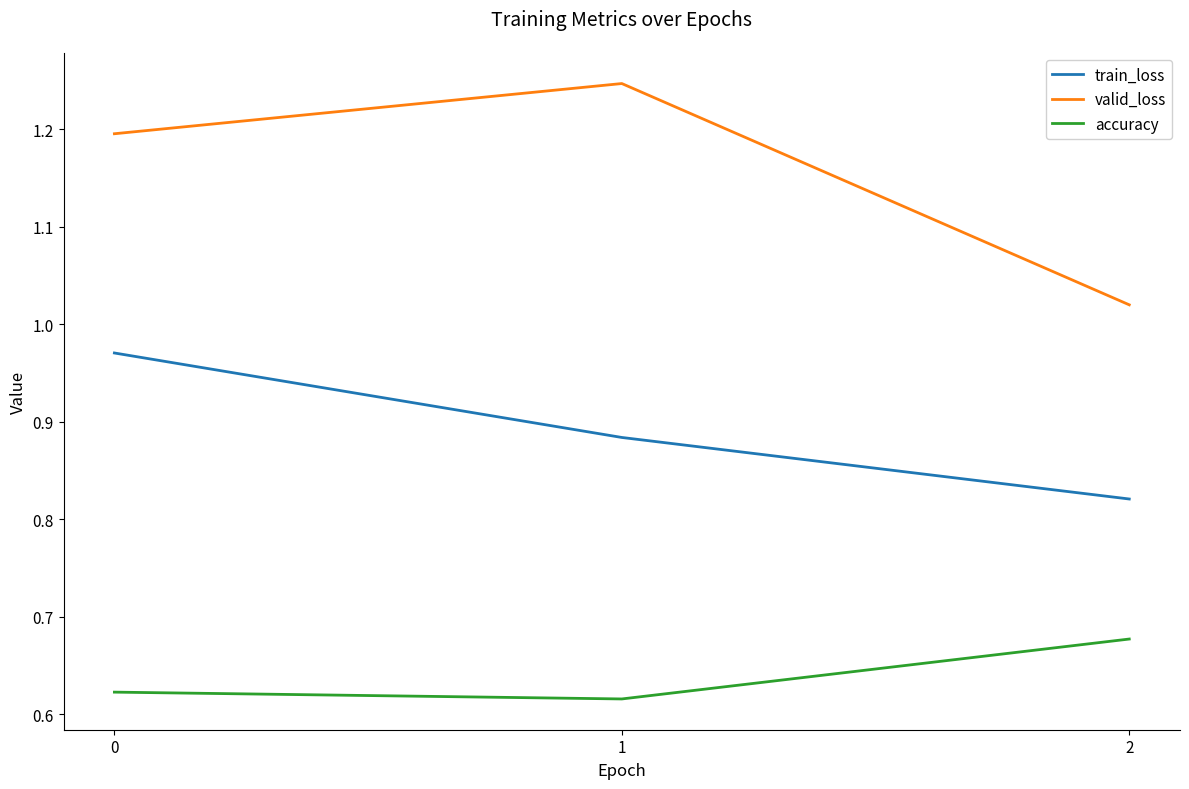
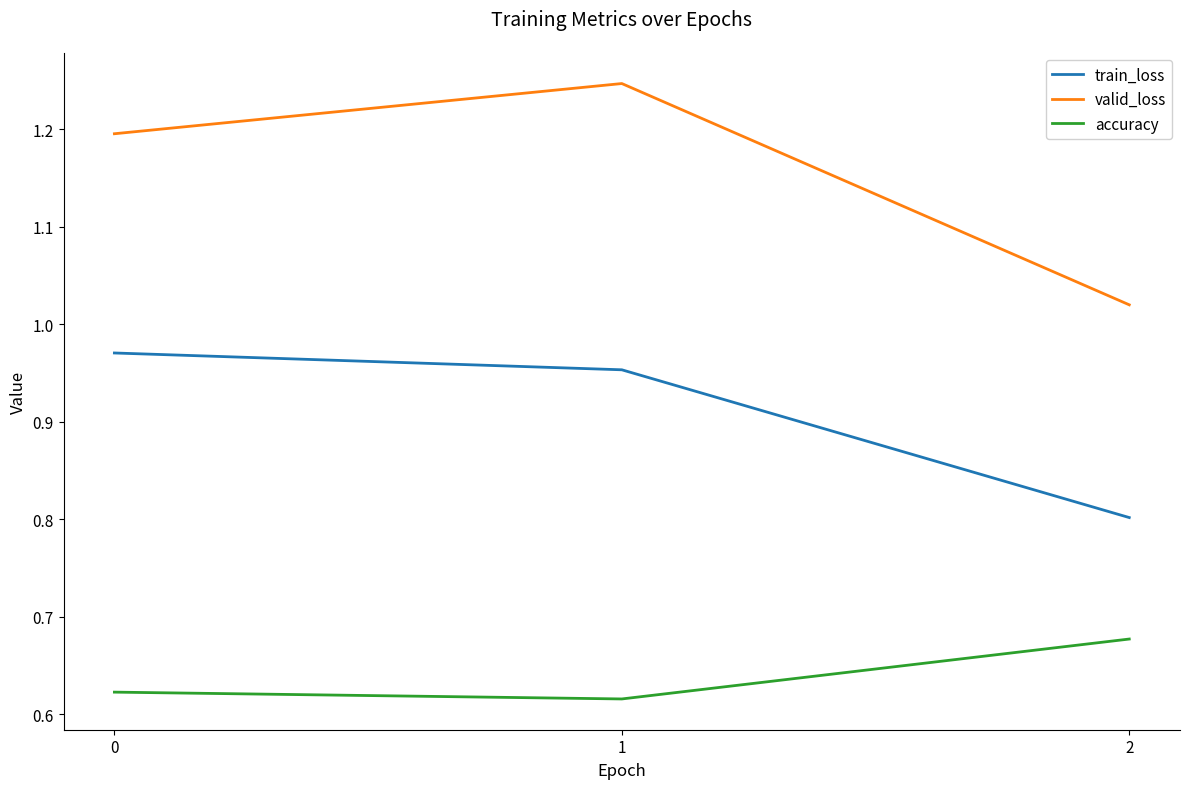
train_loss, 1: 0.88 -> 0.95
train_loss, 2: 0.82 -> 0.80
